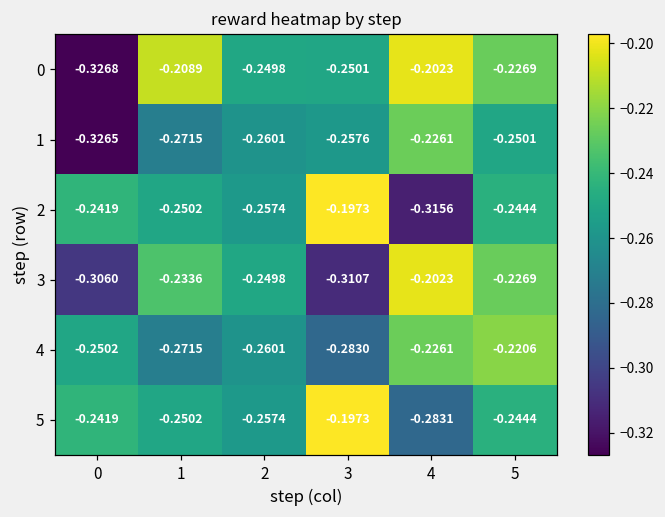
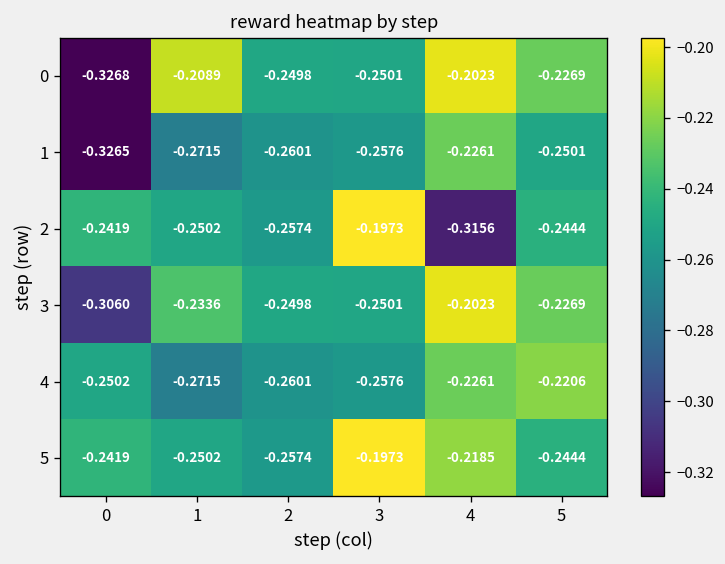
3, 3: -0.3107 -> -0.2501
4, 3: -0.2830 -> -0.2576
5, 4: -0.2831 -> -0.2185
